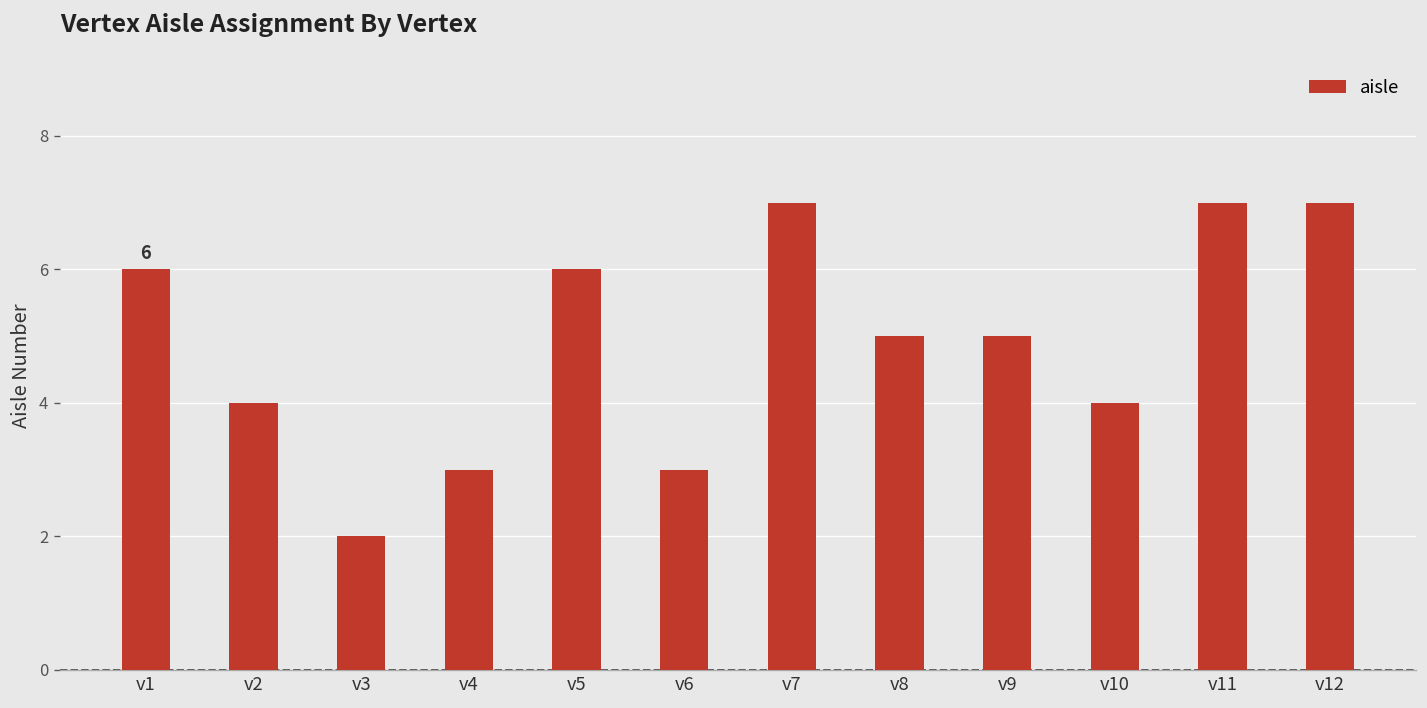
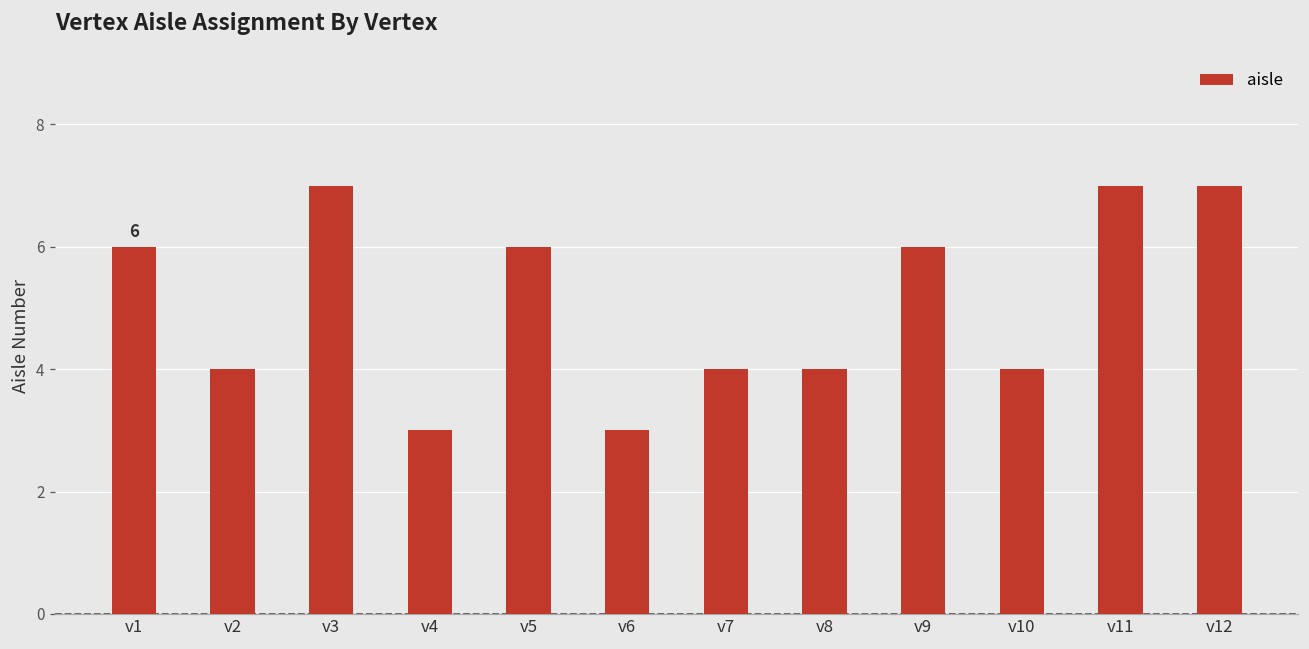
v3: 2 -> 7
v7: 7 -> 4
v8: 5 -> 4
v9: 5 -> 6
